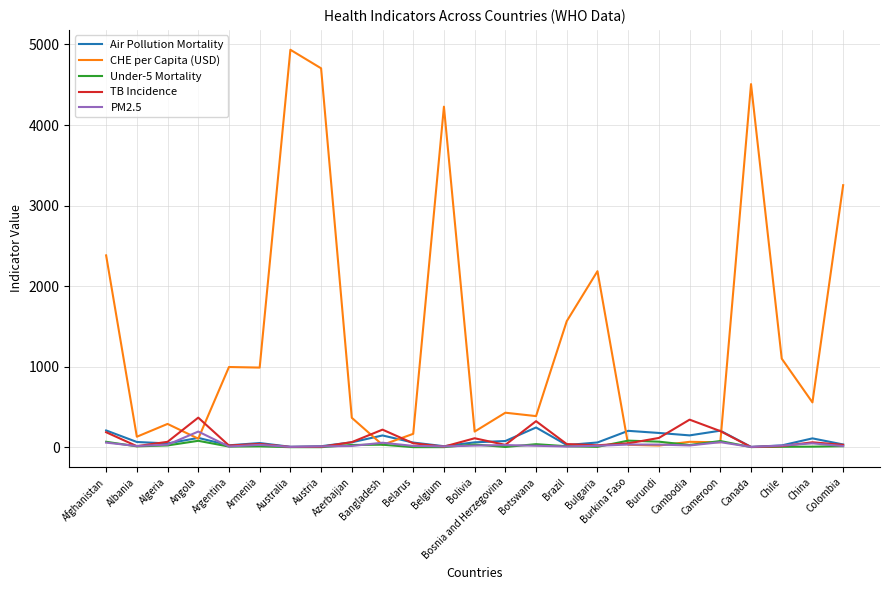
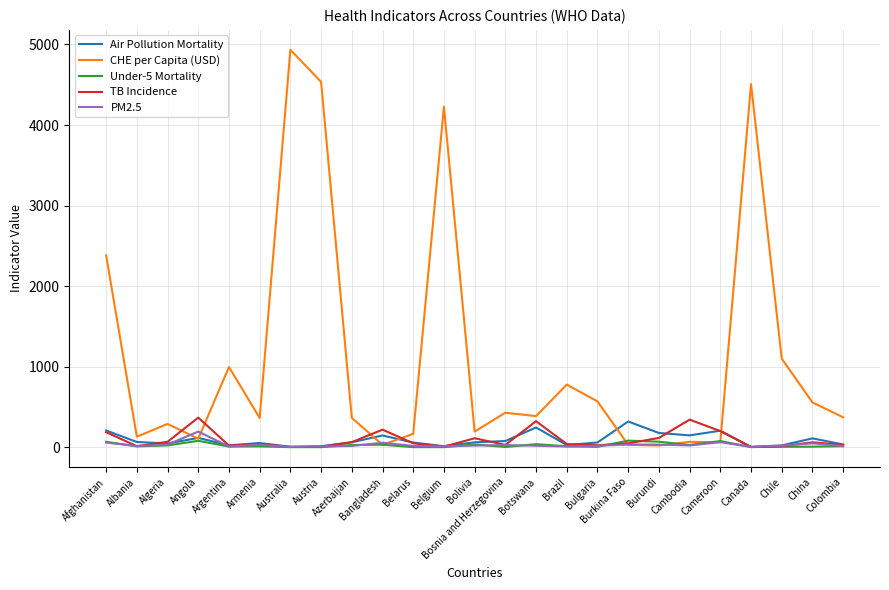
CHE per Capita (USD), Armenia: 1000 -> 400
CHE per Capita (USD), Austria: 4700 -> 4500
CHE per Capita (USD), Brazil: 1600 -> 800
CHE per Capita (USD), Bulgaria: 2200 -> 600
Air Pollution Mortality, Burkina Faso: 200 -> 300
CHE per Capita (USD), Colombia: 3300 -> 400
